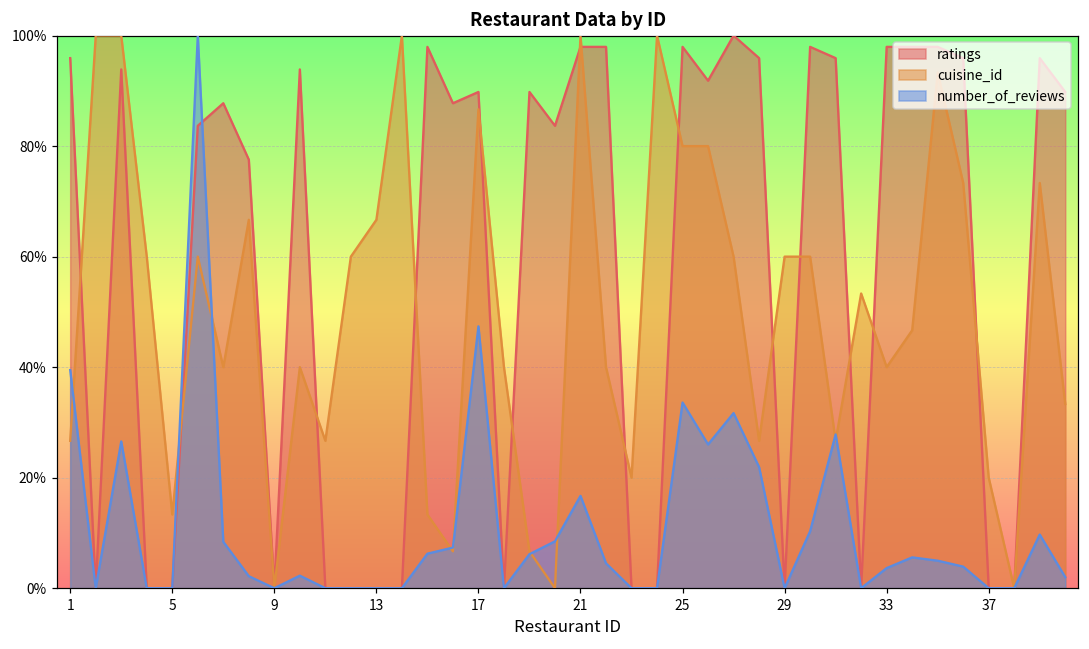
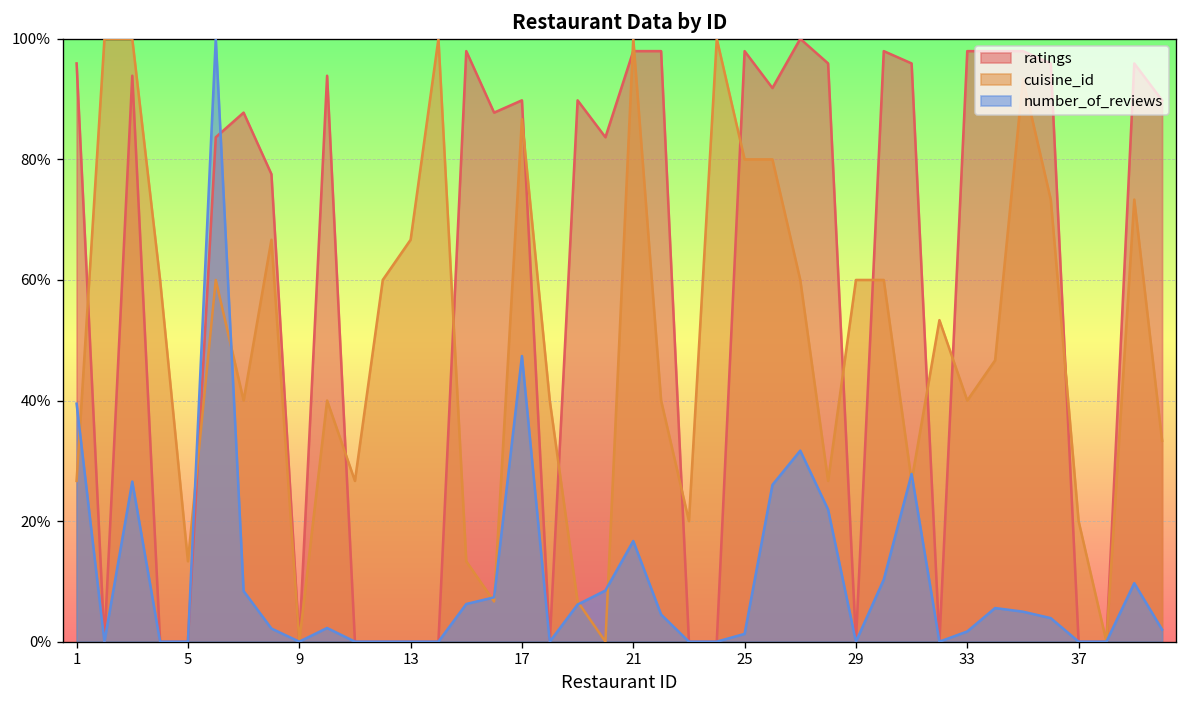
number_of_reviews, 25: 34% -> 1%
number_of_reviews, 33: 4% -> 2%
